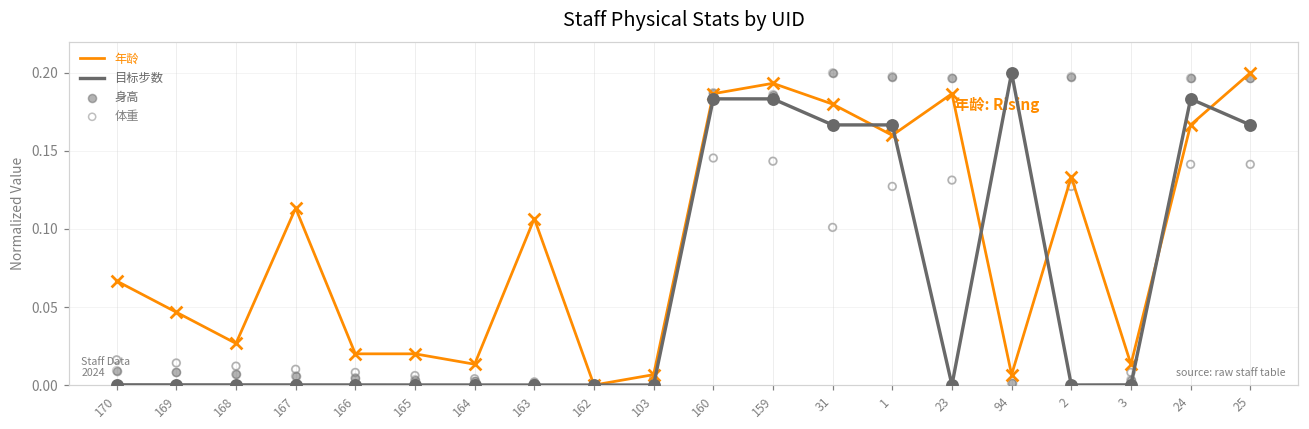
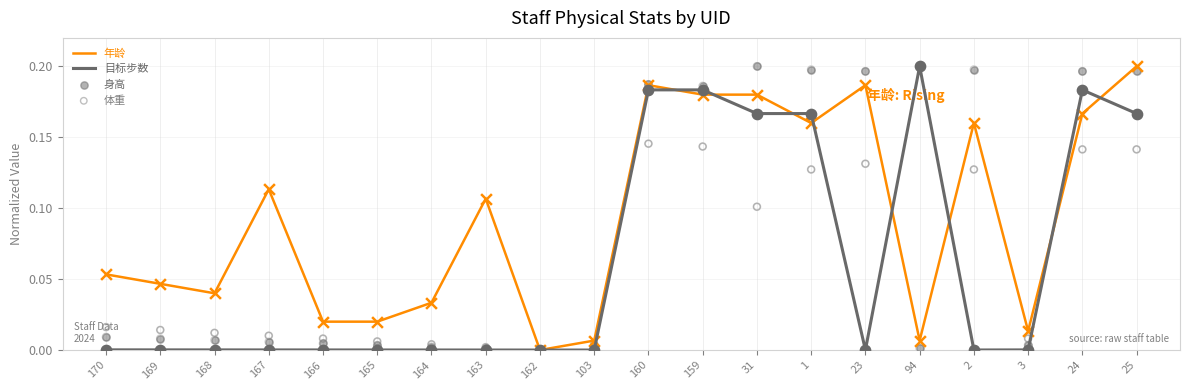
年龄, 170: 0.067 -> 0.053
年龄, 168: 0.027 -> 0.040
年龄, 164: 0.013 -> 0.033
年龄, 159: 0.193 -> 0.180
年龄, 2: 0.133 -> 0.160
